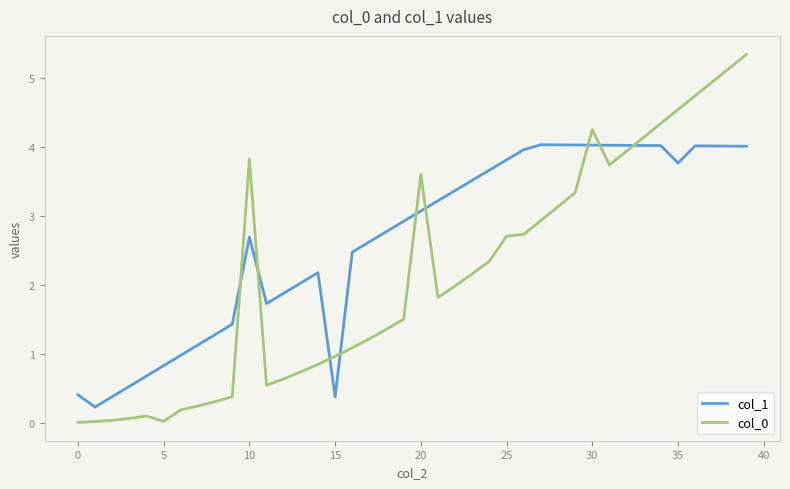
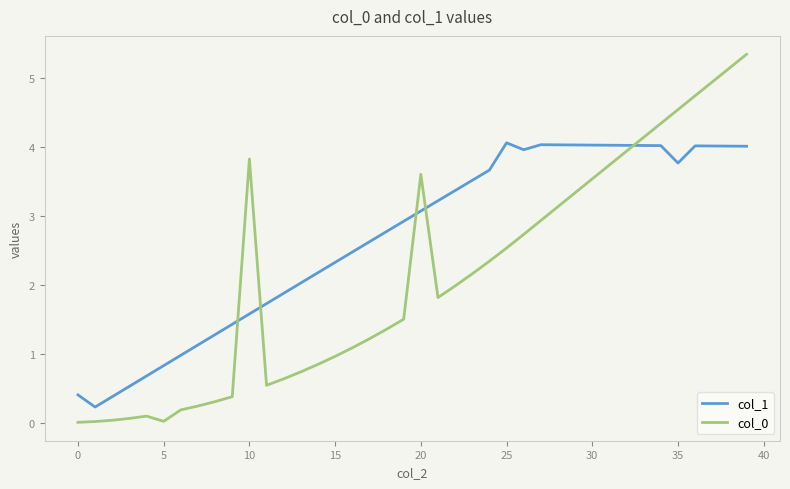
col_1, 10: 2.7 -> 1.6
col_1, 15: 0.4 -> 2.3
col_1, 25: 3.8 -> 4.1
col_0, 25: 2.7 -> 2.5
col_0, 30: 4.3 -> 3.5
